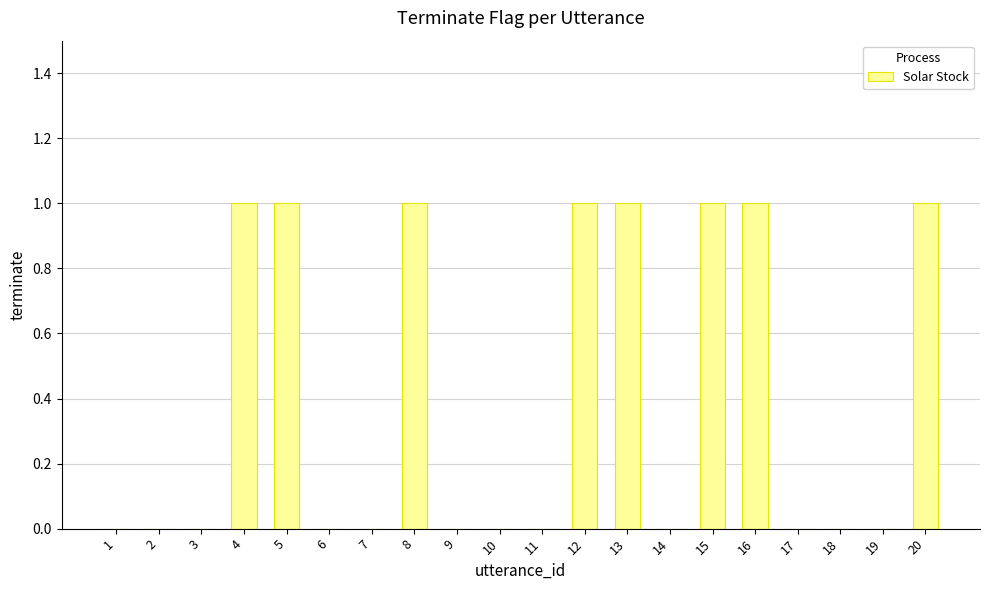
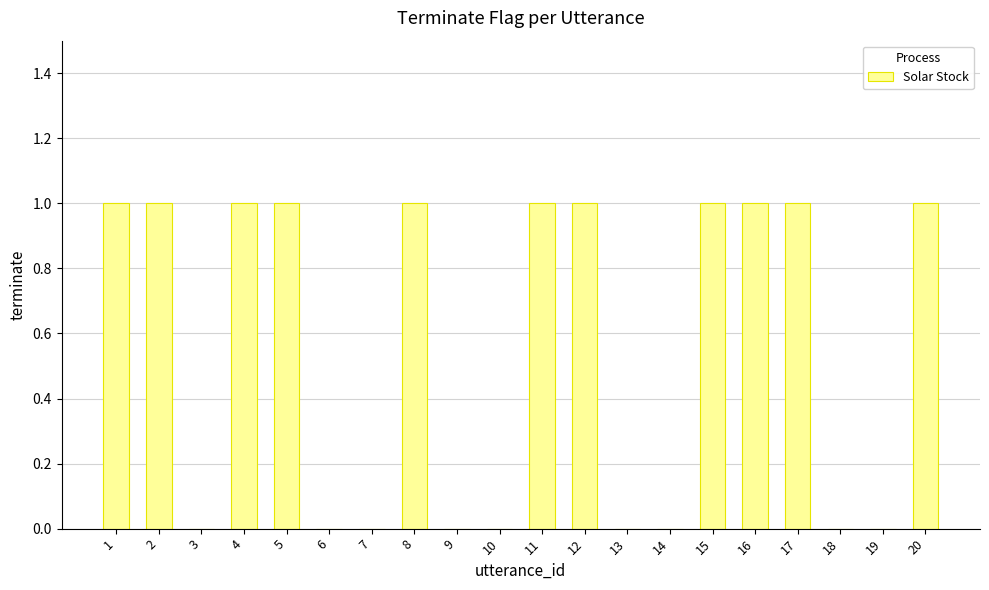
1: 0 -> 1
2: 0 -> 1
11: 0 -> 1
13: 1 -> 0
17: 0 -> 1
